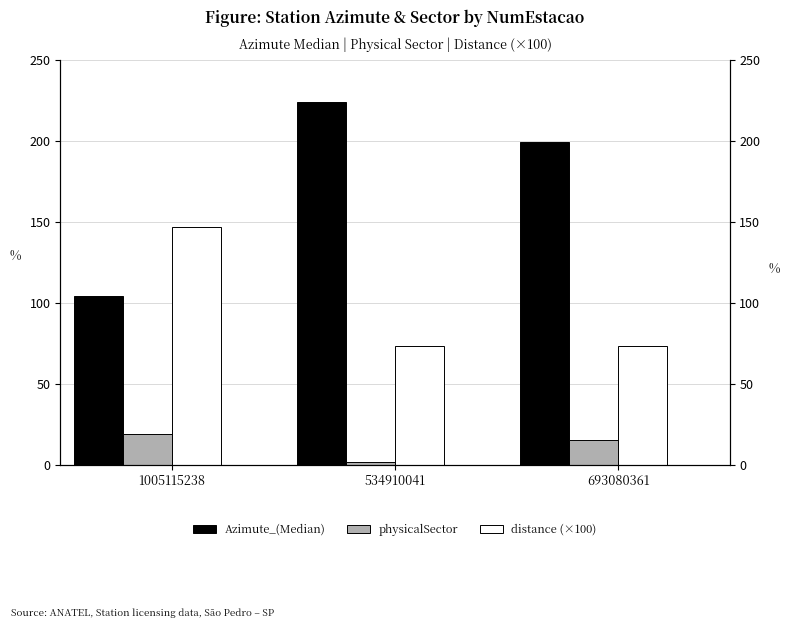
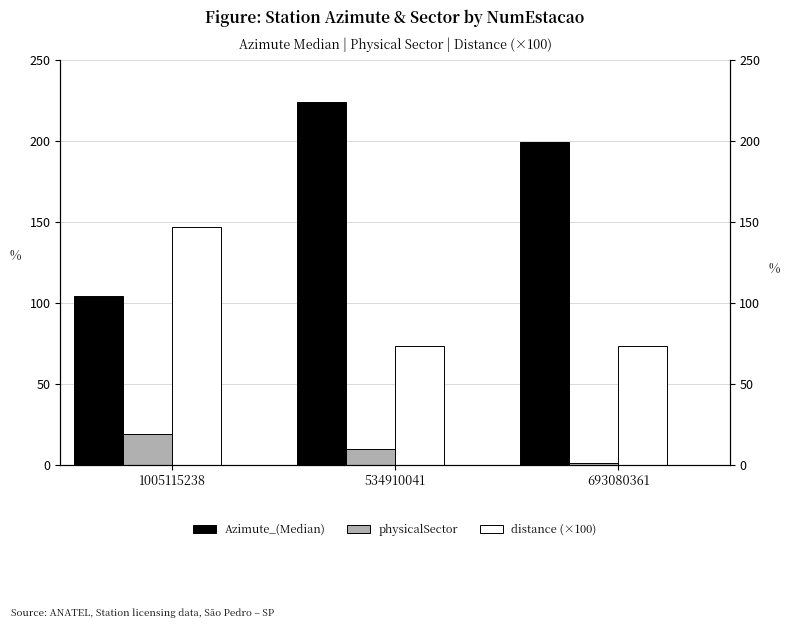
physicalSector, 534910041: 2 -> 10
physicalSector, 693080361: 15 -> 2
